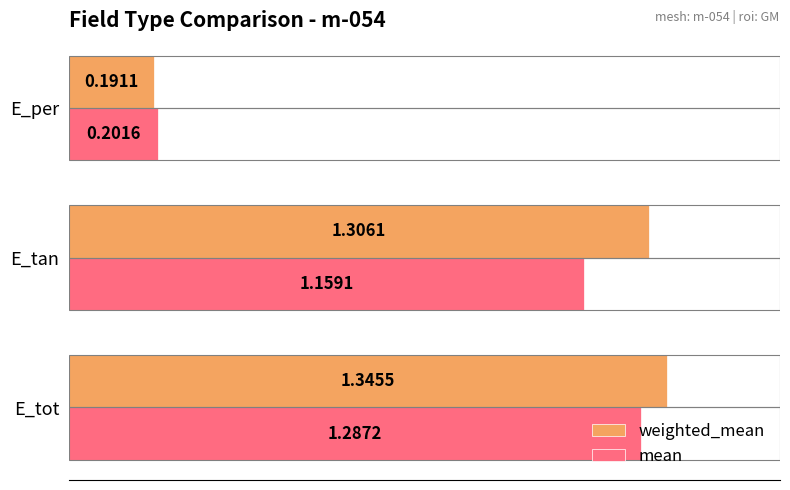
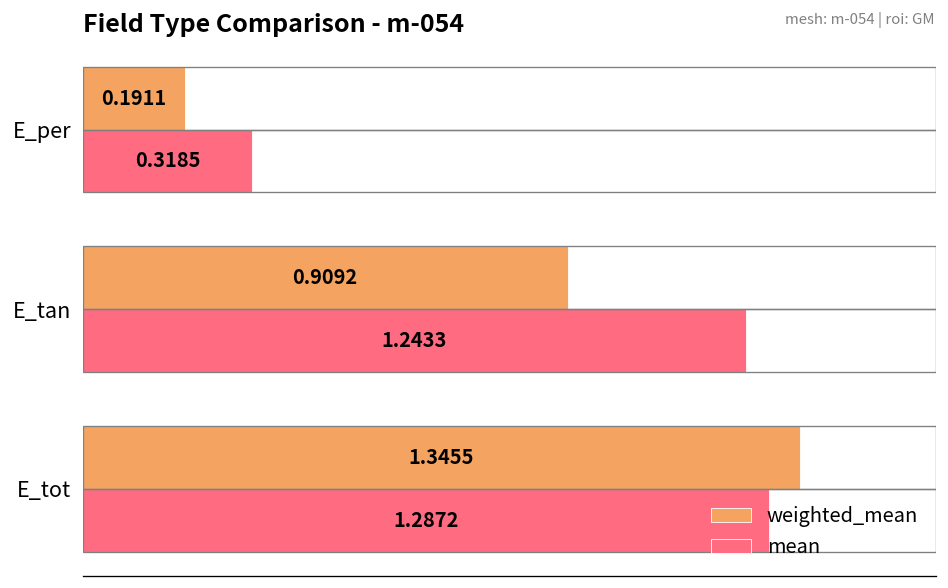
mean, E_per: 0.2016 -> 0.3185
weighted_mean, E_tan: 1.3061 -> 0.9092
mean, E_tan: 1.1591 -> 1.2433
